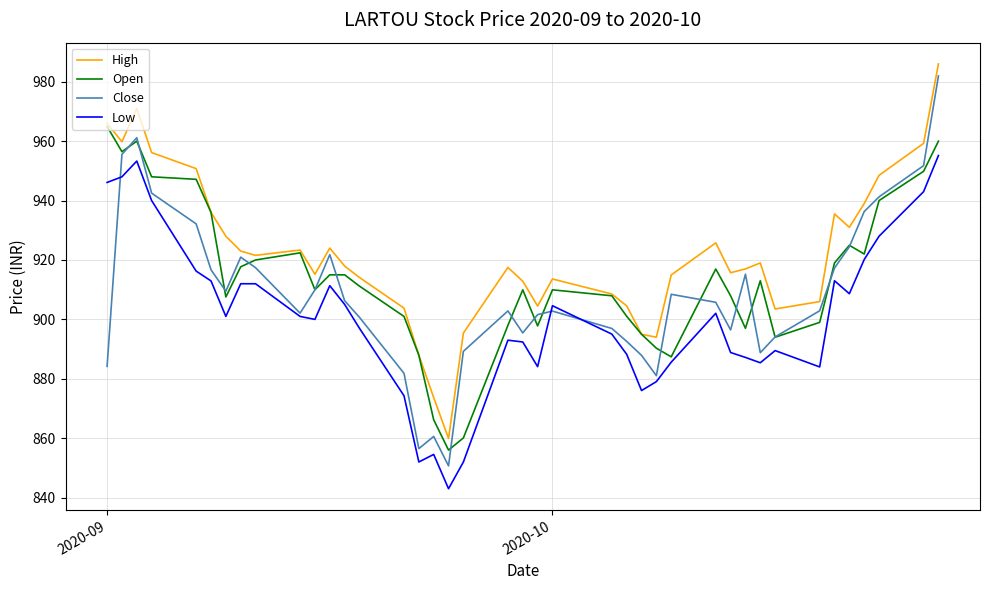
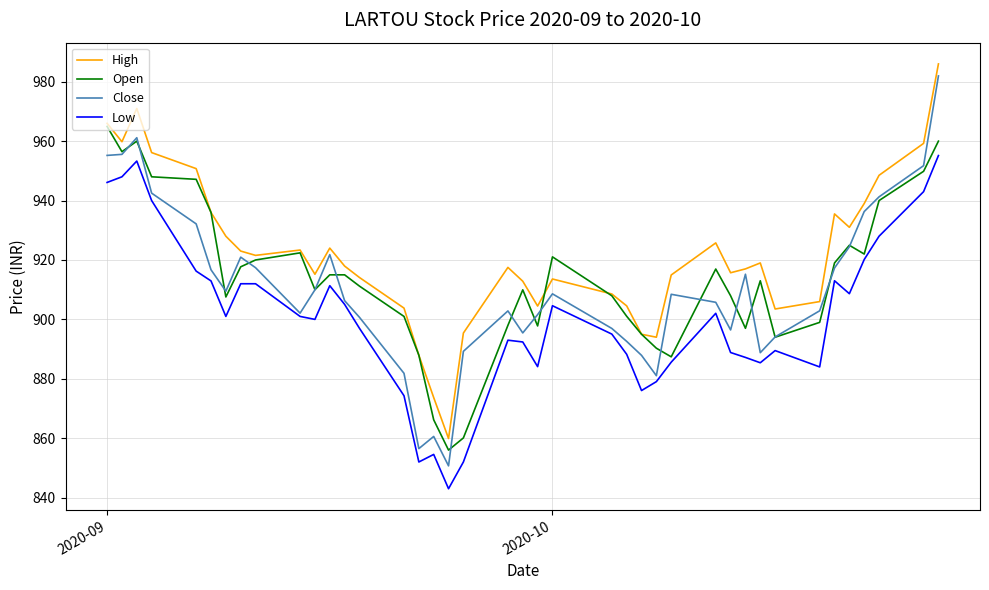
Close, 2020-09: 884 -> 955
Open, 2020-10: 910 -> 921
Close, 2020-10: 903 -> 909
